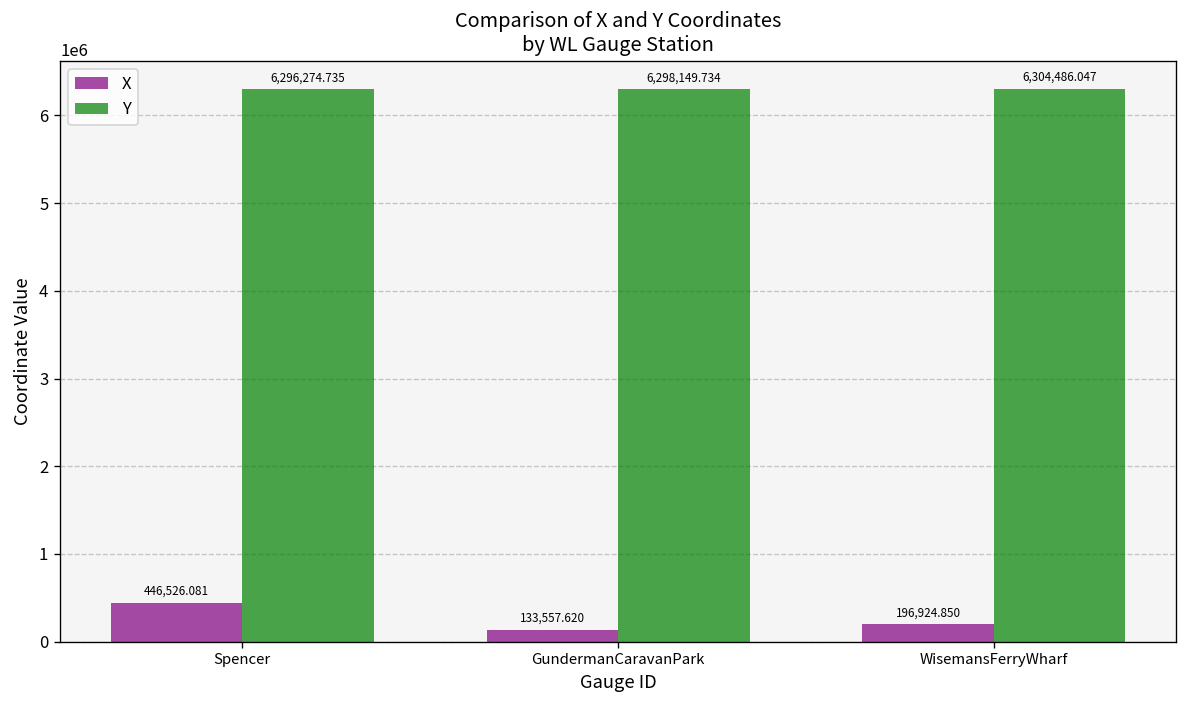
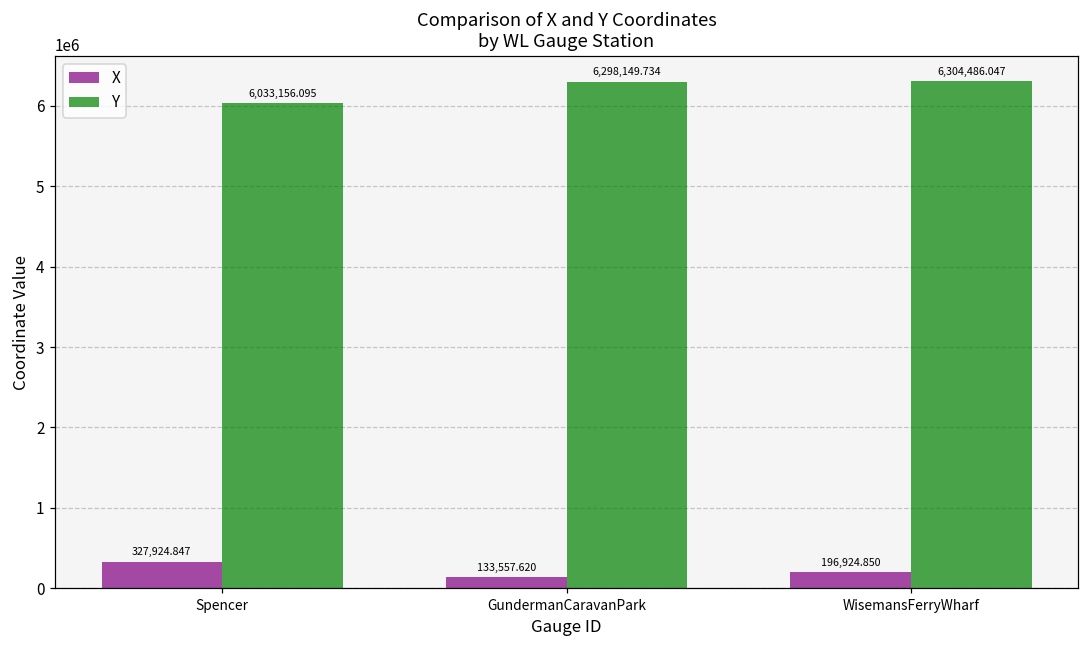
X, Spencer: 446,526.081 -> 327,924.847
Y, Spencer: 6,296,274.735 -> 6,033,156.095
